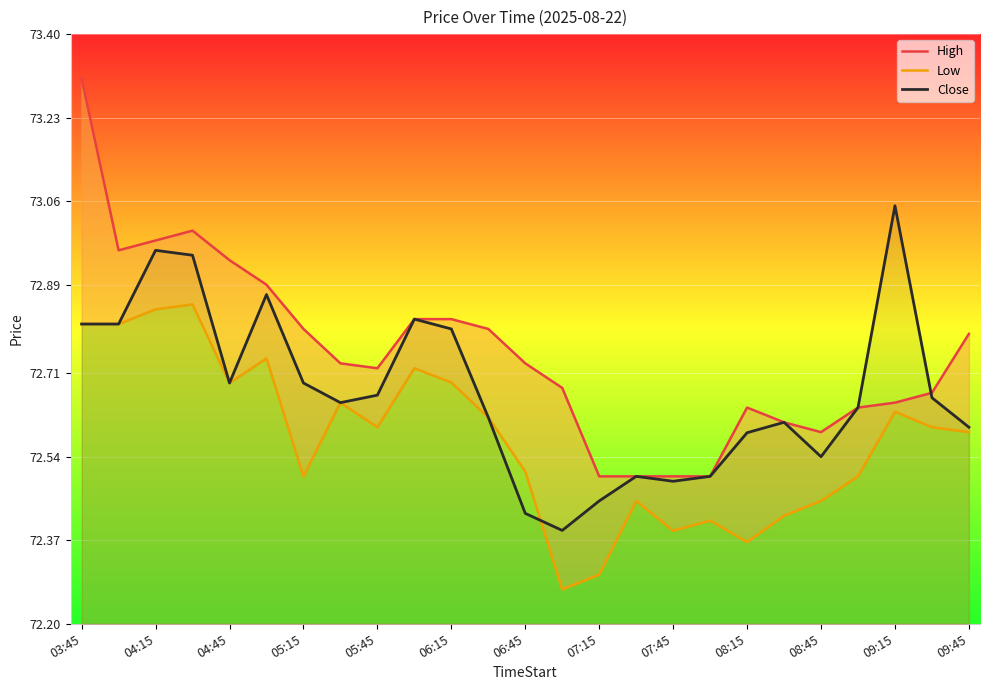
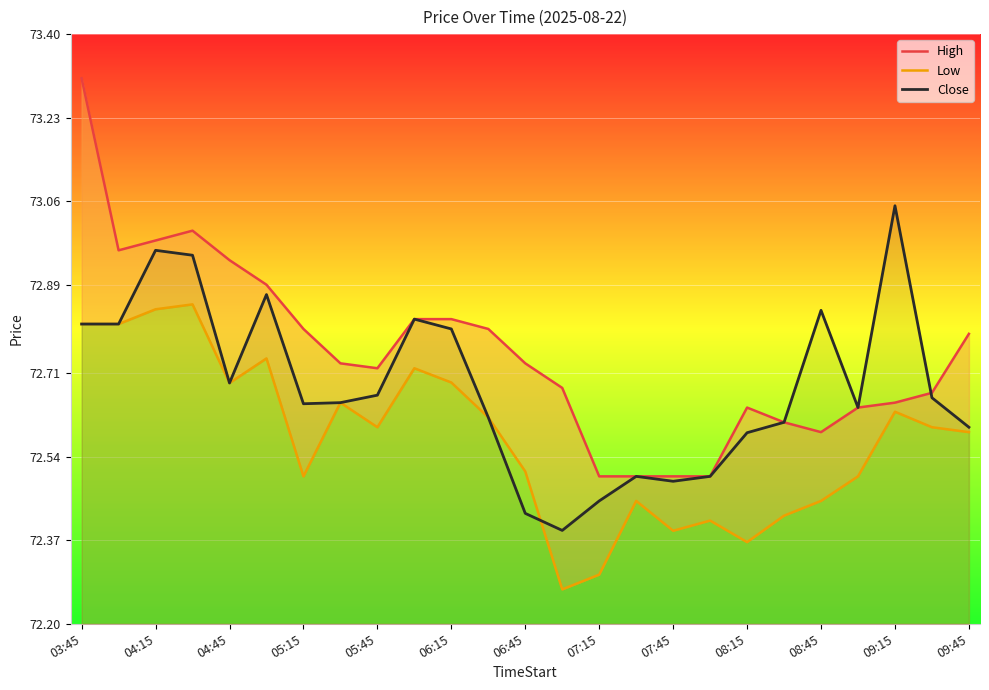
Close, 05:15: 72.69 -> 72.65
Close, 08:45: 72.54 -> 72.84
